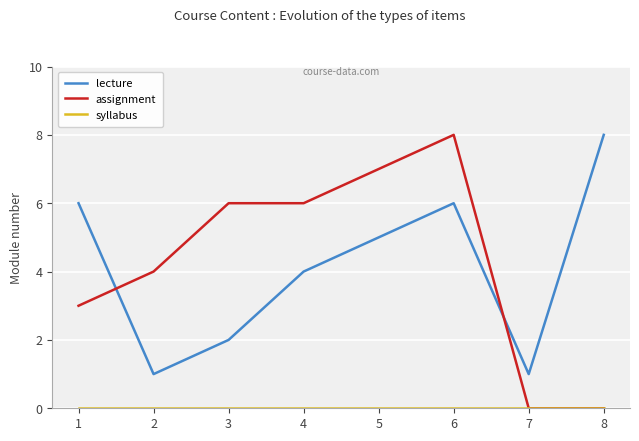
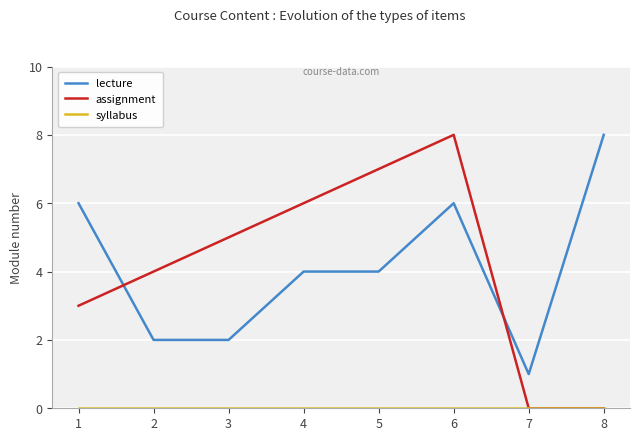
lecture, 2: 1 -> 2
assignment, 3: 6 -> 5
lecture, 5: 5 -> 4
